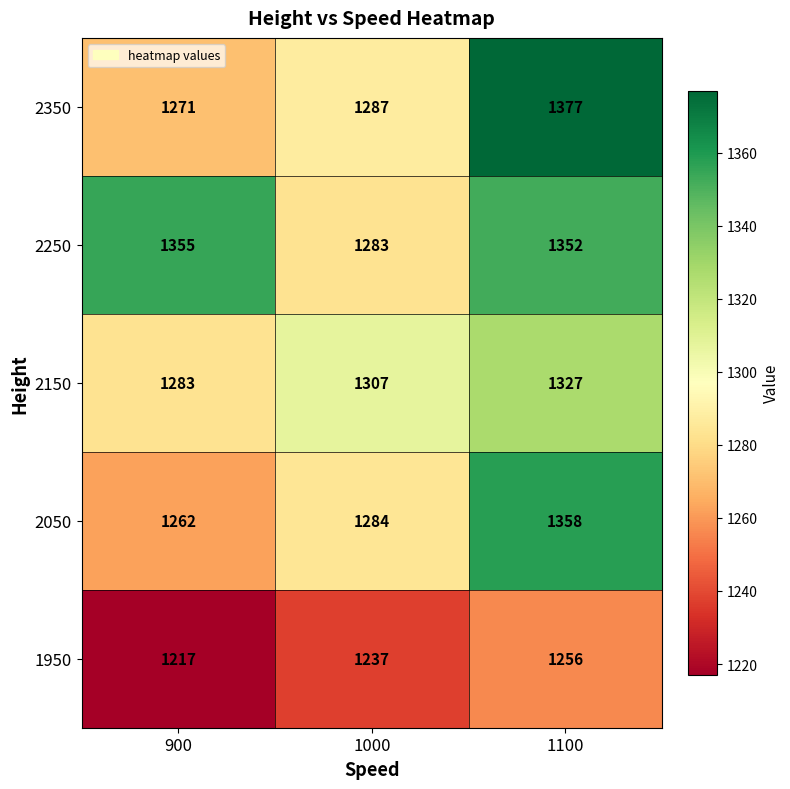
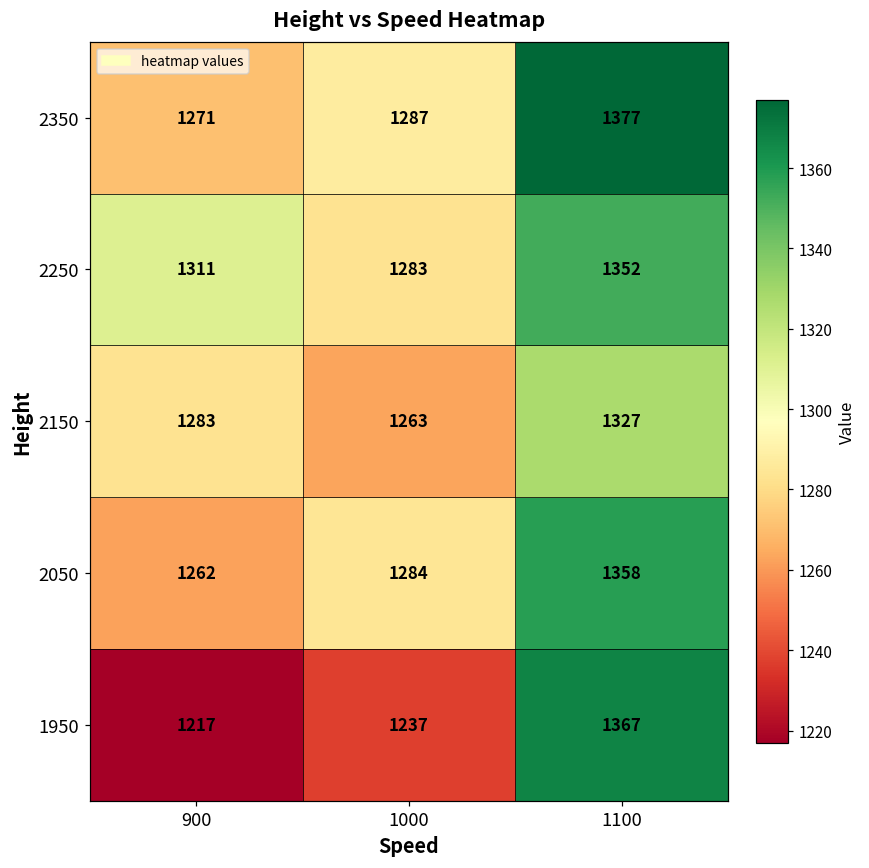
2250, 900: 1355 -> 1311
2150, 1000: 1307 -> 1263
1950, 1100: 1256 -> 1367
